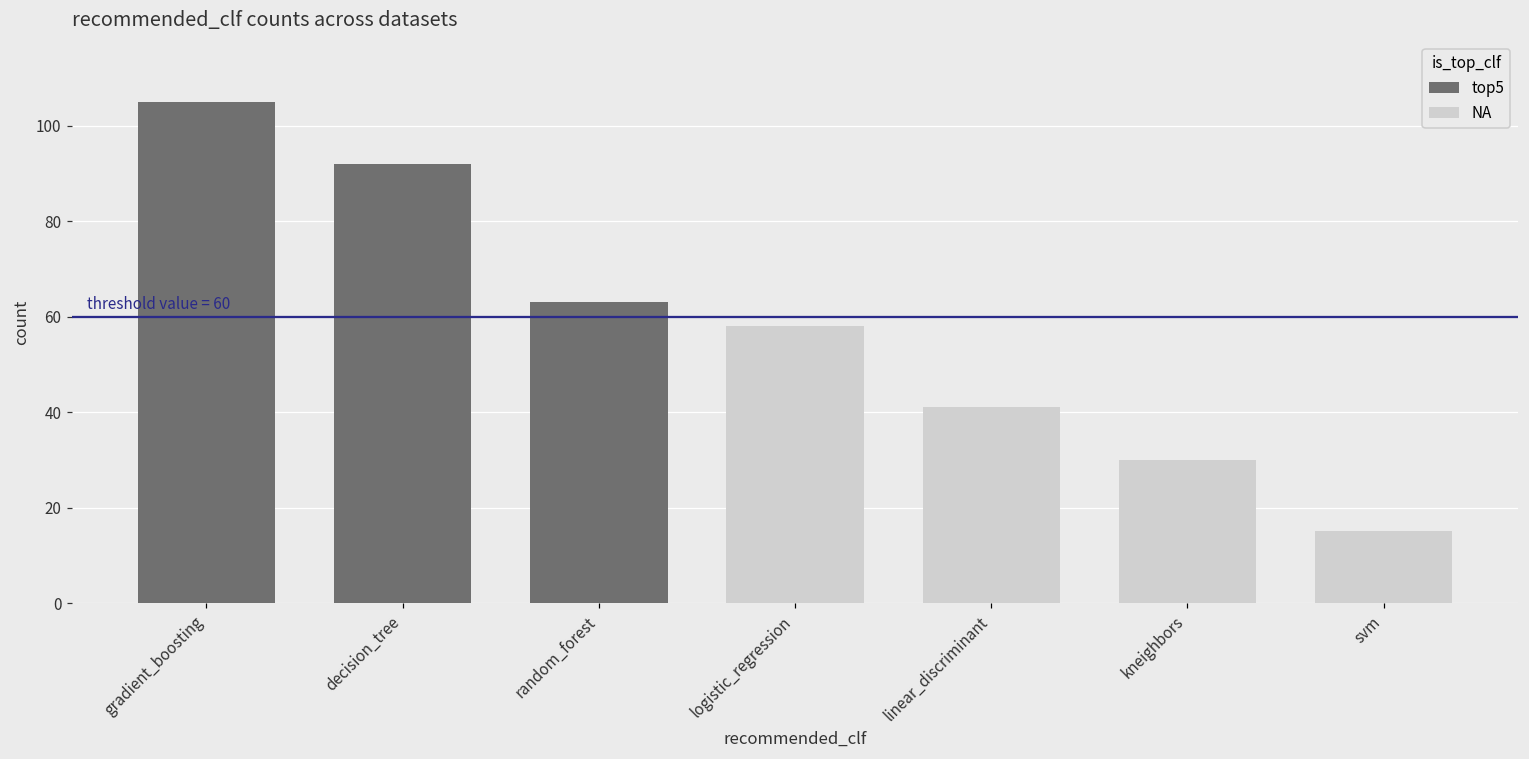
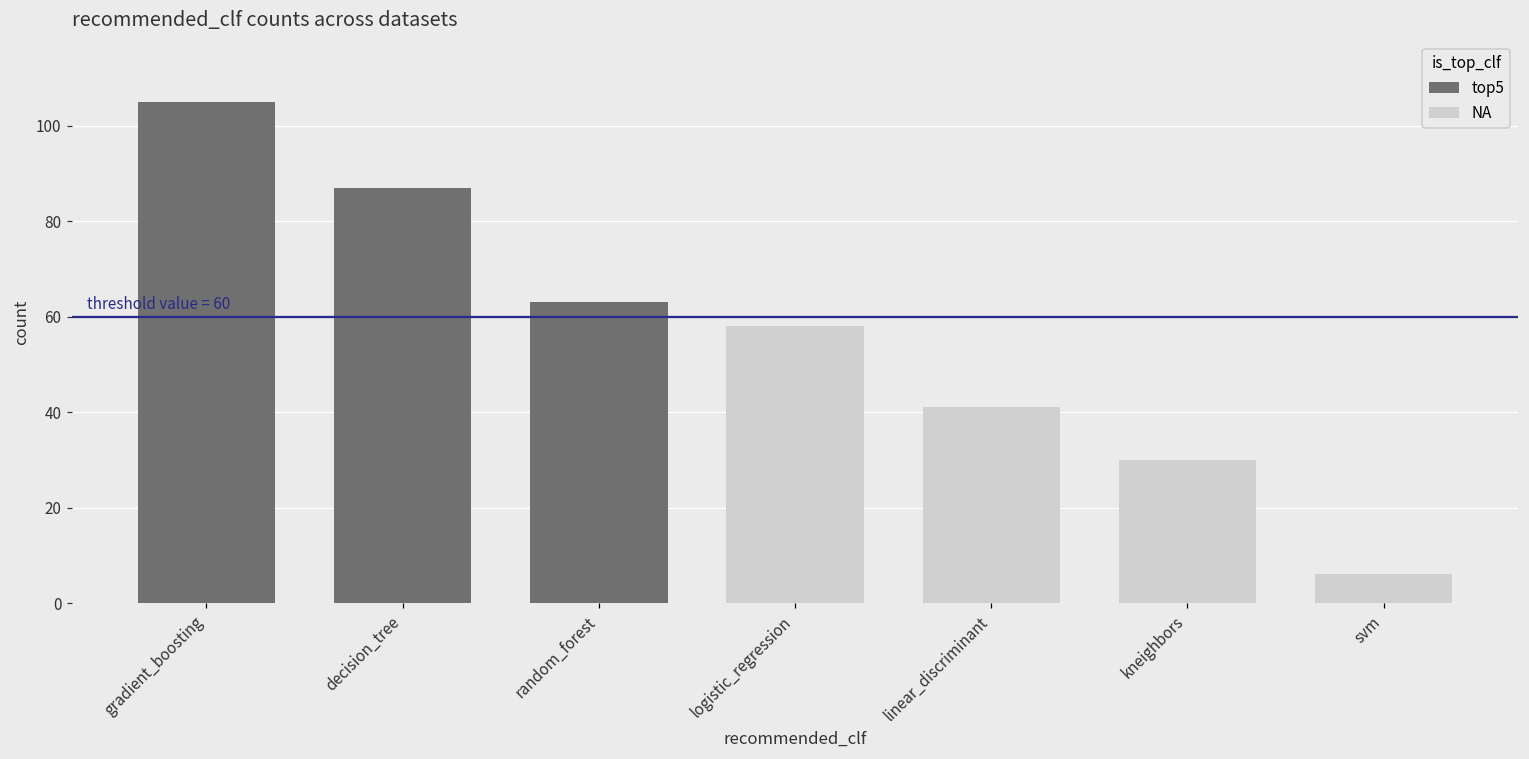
decision_tree: 92 -> 87
svm: 15 -> 6
